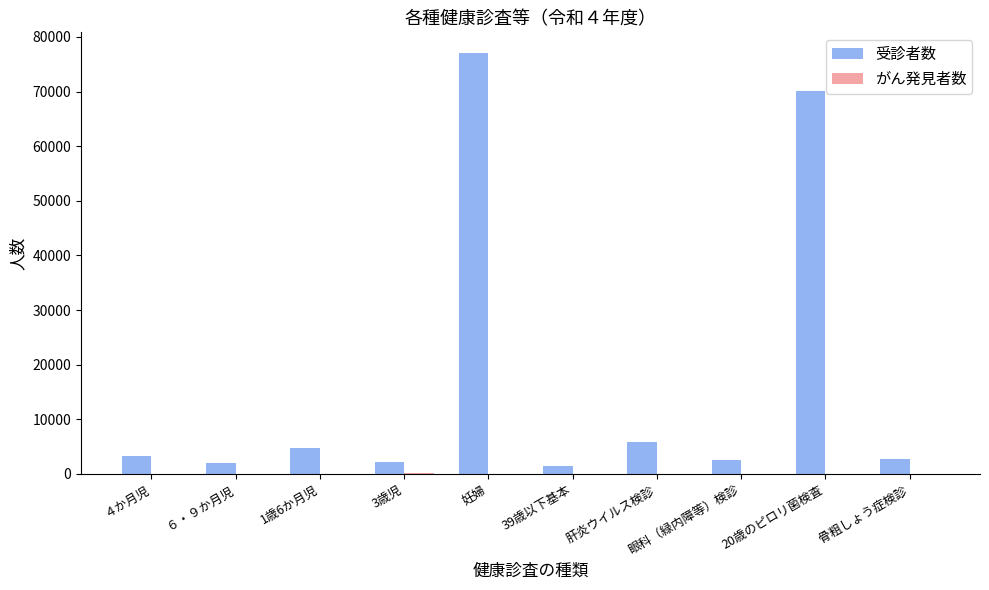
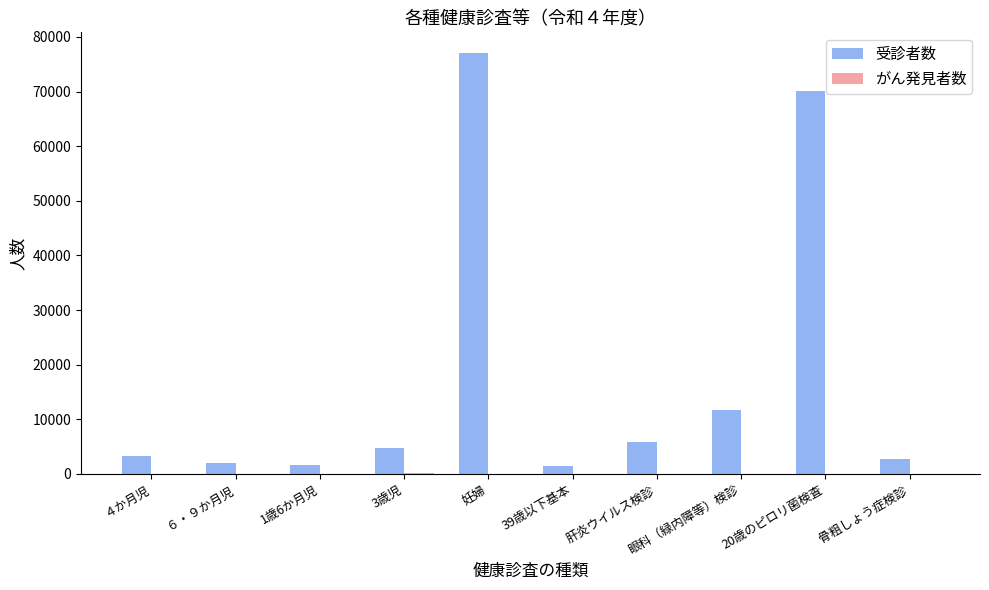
受診者数, 1歳6か月児: 5000 -> 2000
受診者数, 3歳児: 2000 -> 5000
受診者数, 眼科（緑内障等）検診: 3000 -> 12000
